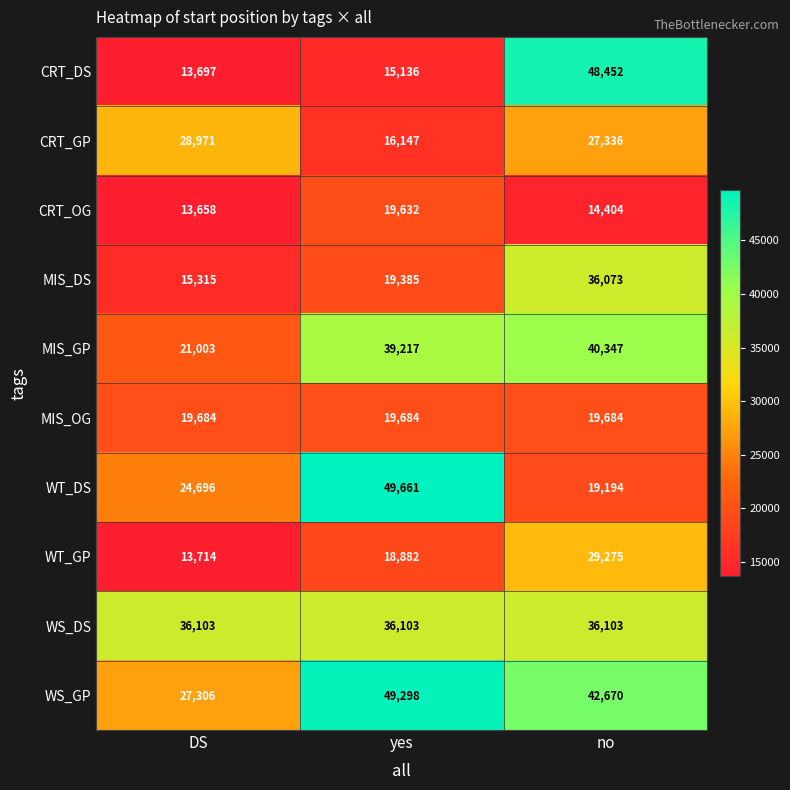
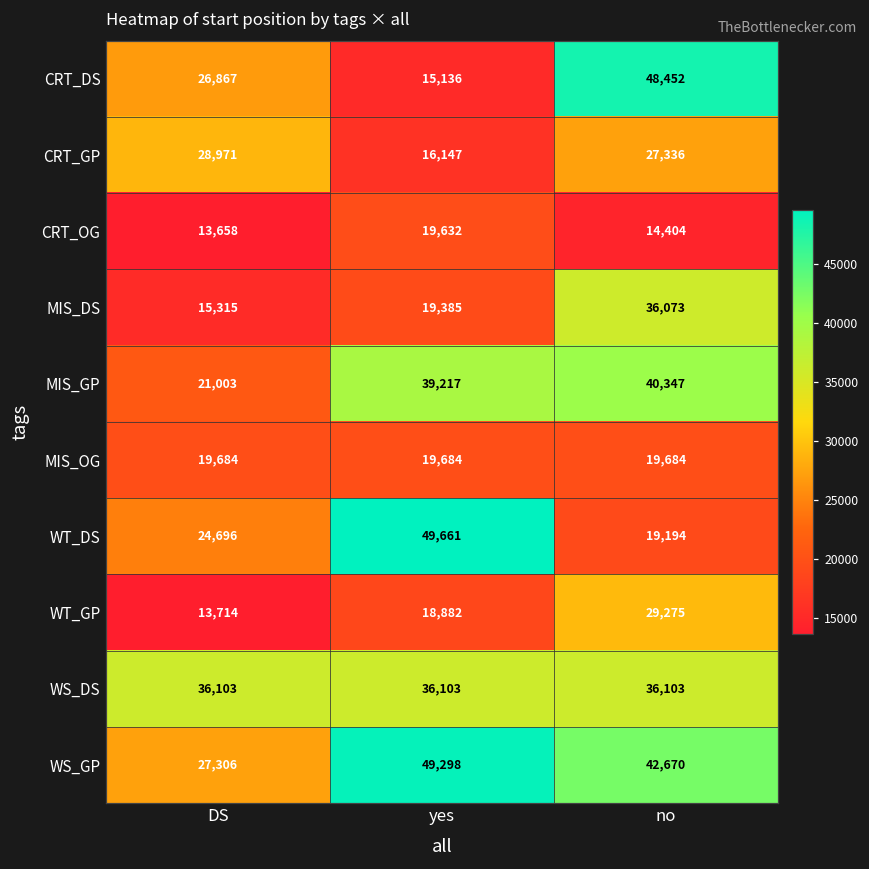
CRT_DS, DS: 13,697 -> 26,867
